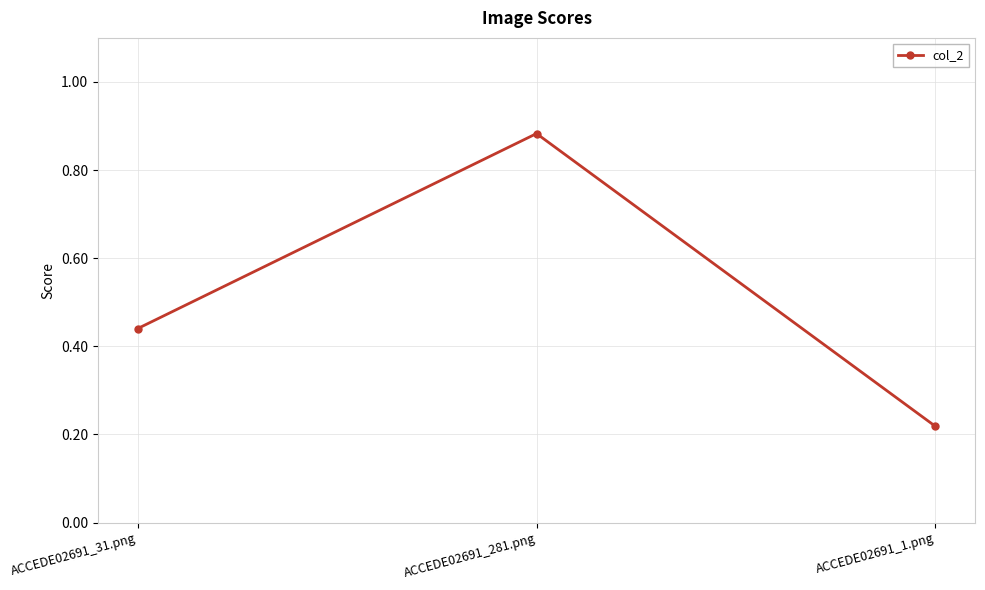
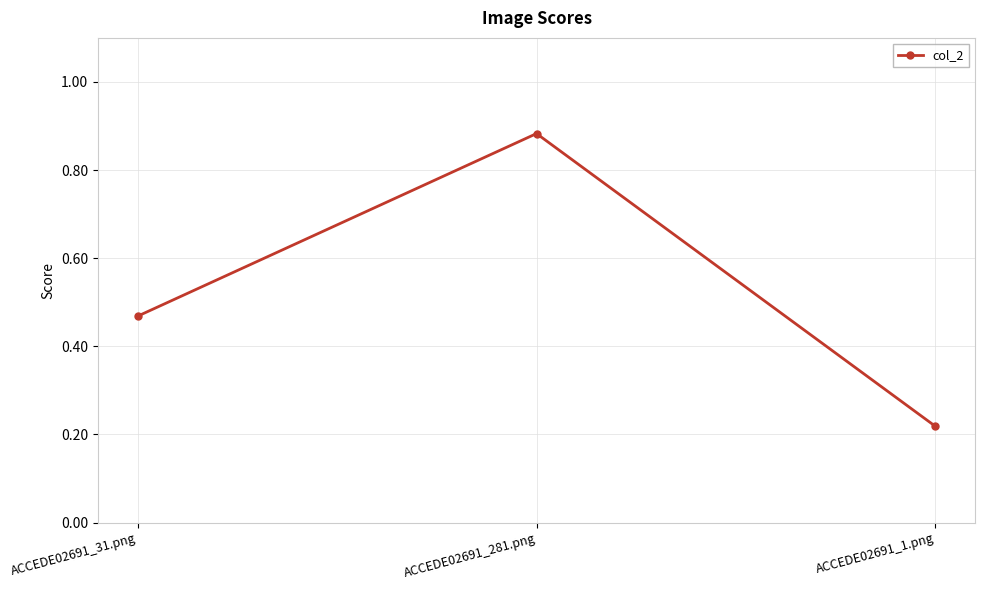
ACCEDE02691_31.png: 0.44 -> 0.47
